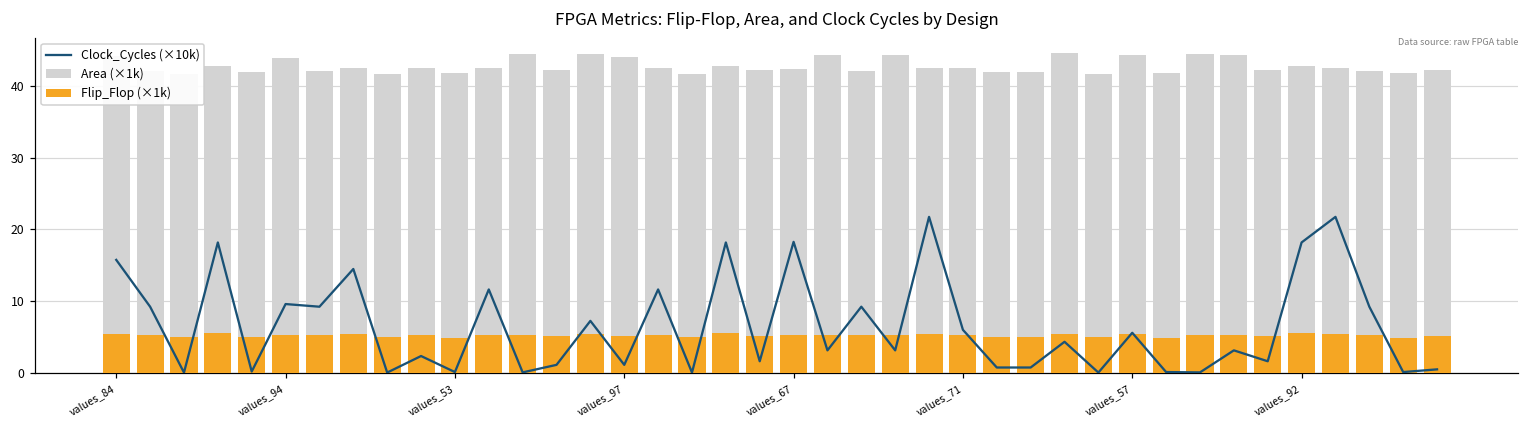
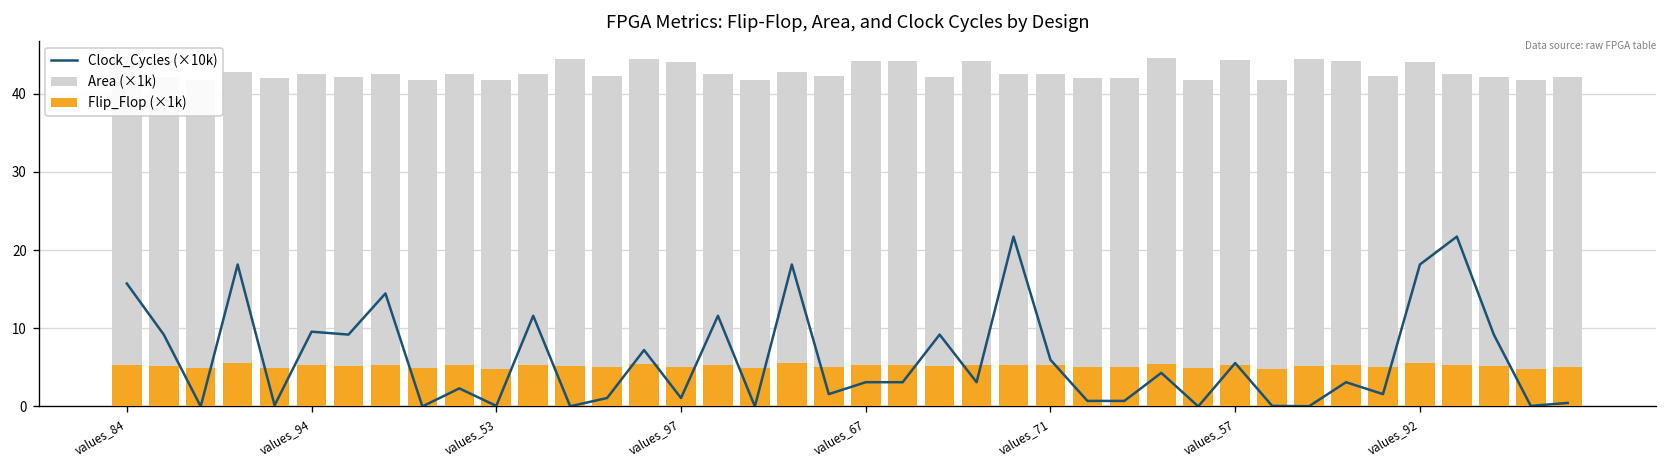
Area (×1k), values_94: 44 -> 43
Clock_Cycles (×10k), values_67: 18 -> 3
Area (×1k), values_67: 42 -> 44
Area (×1k), values_92: 43 -> 44
